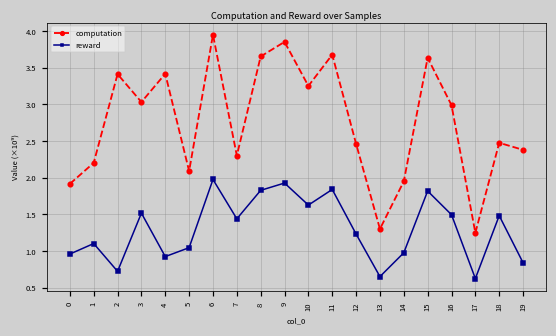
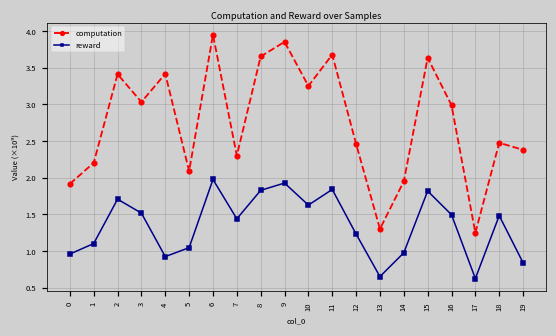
reward, 2: 0.7 -> 1.7
